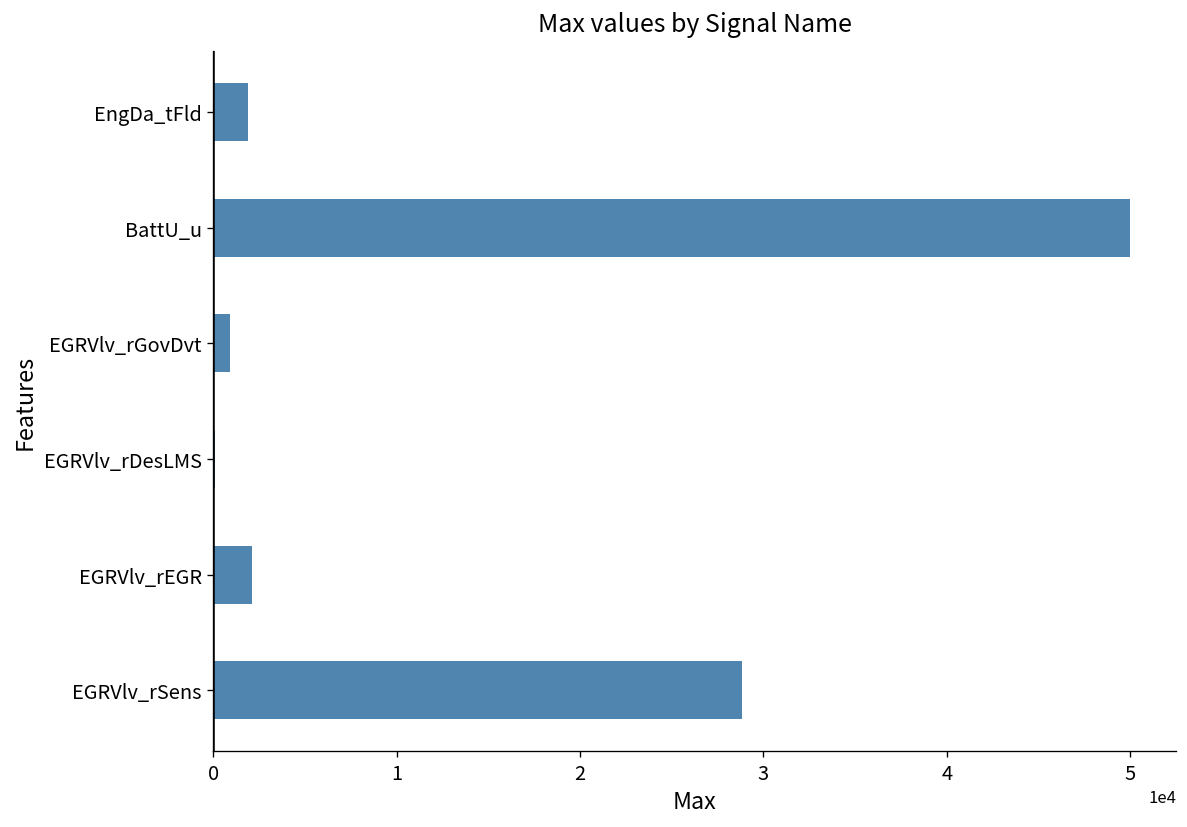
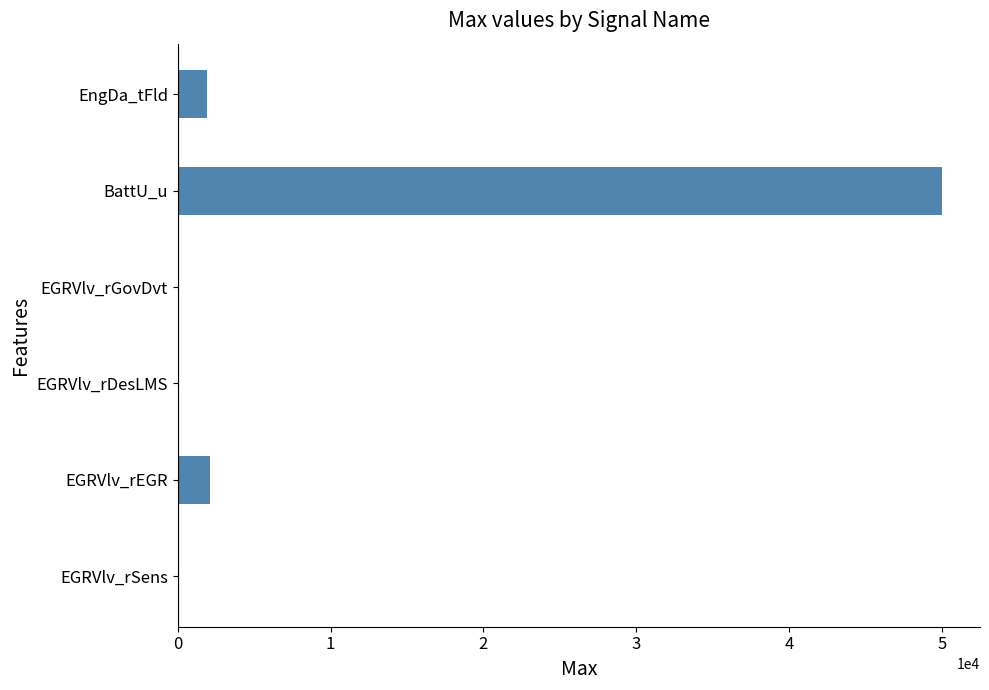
EGRVlv_rGovDvt: 900 -> 100
EGRVlv_rSens: 28800 -> 100
